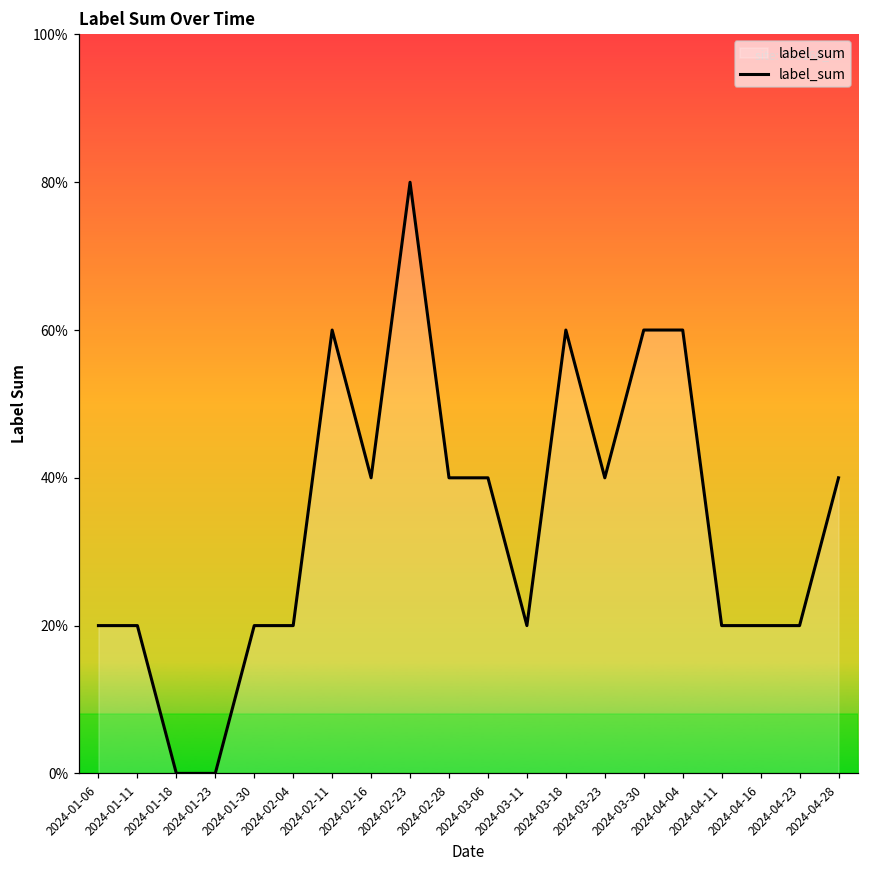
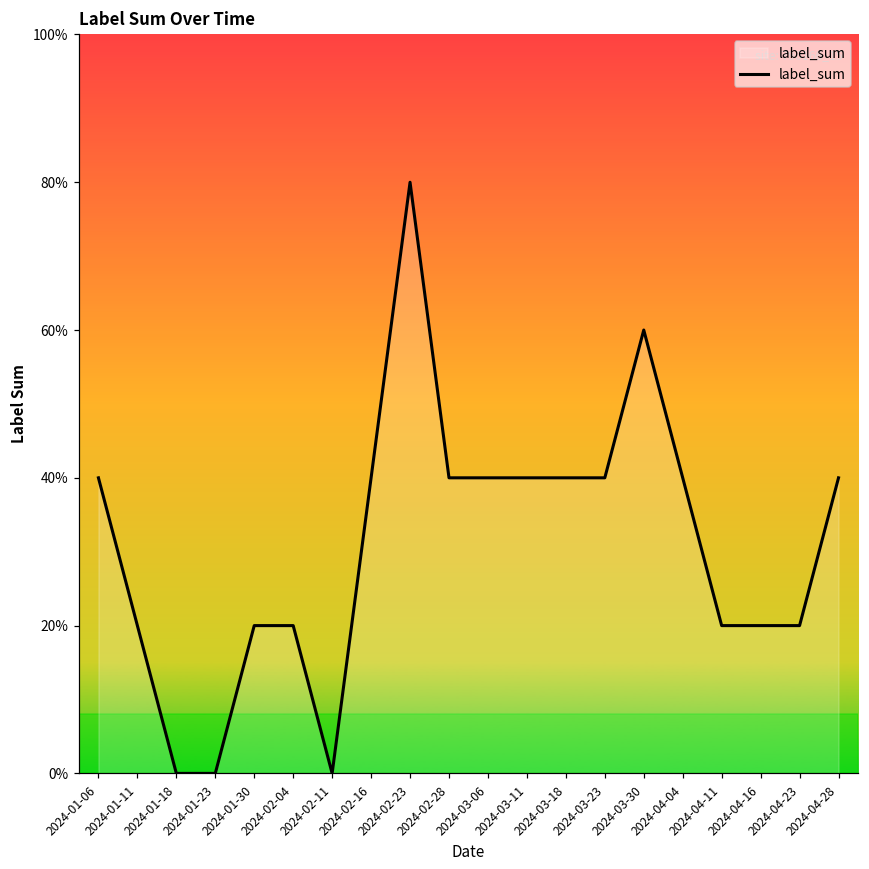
2024-01-06: 20% -> 40%
2024-02-11: 60% -> 0%
2024-03-11: 20% -> 40%
2024-03-18: 60% -> 40%
2024-04-04: 60% -> 40%
